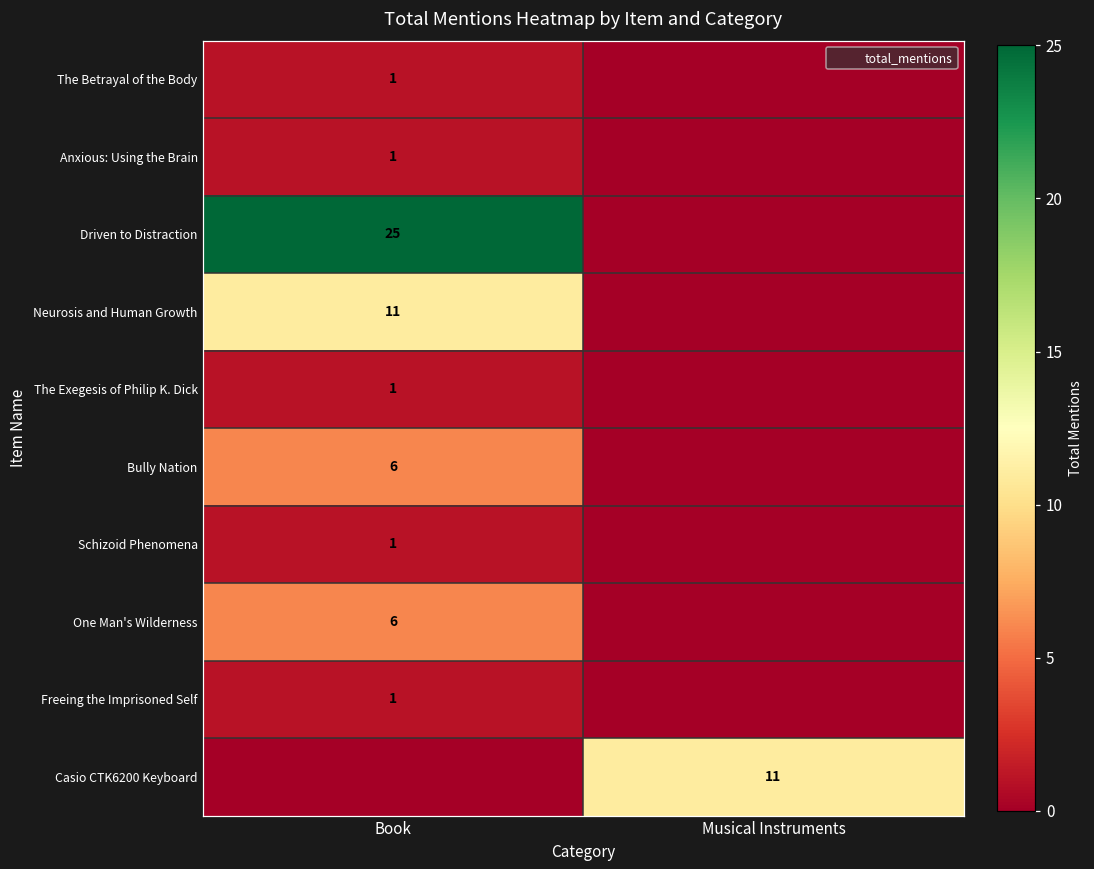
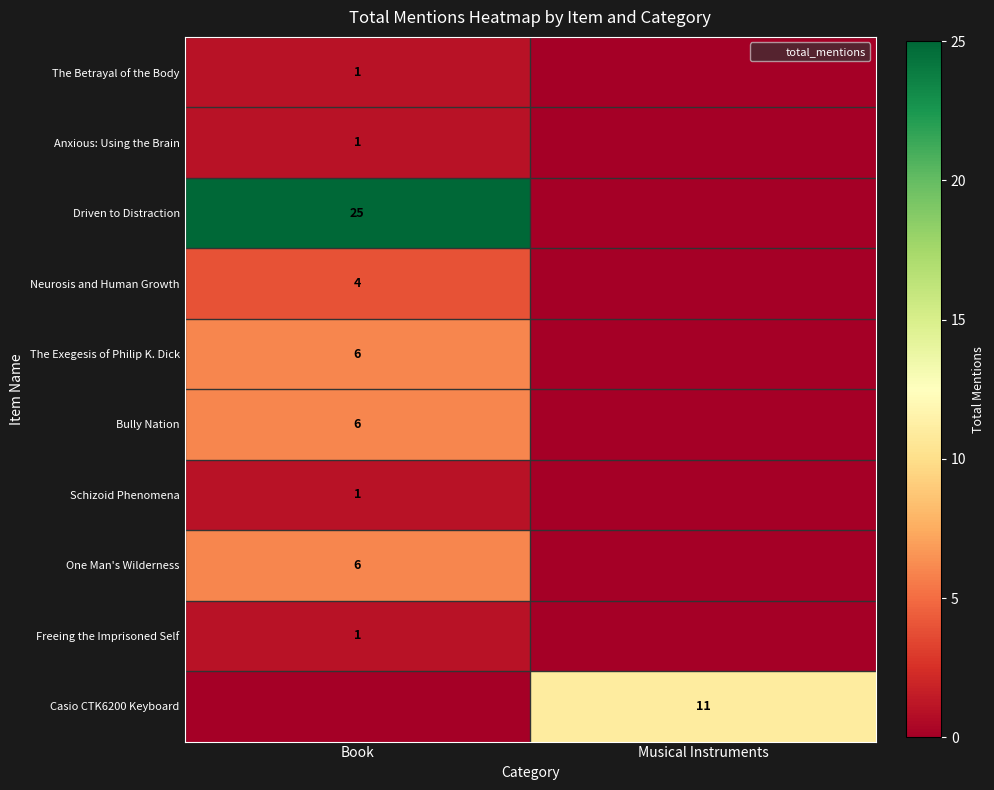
Neurosis and Human Growth, Book: 11 -> 4
The Exegesis of Philip K. Dick, Book: 1 -> 6
